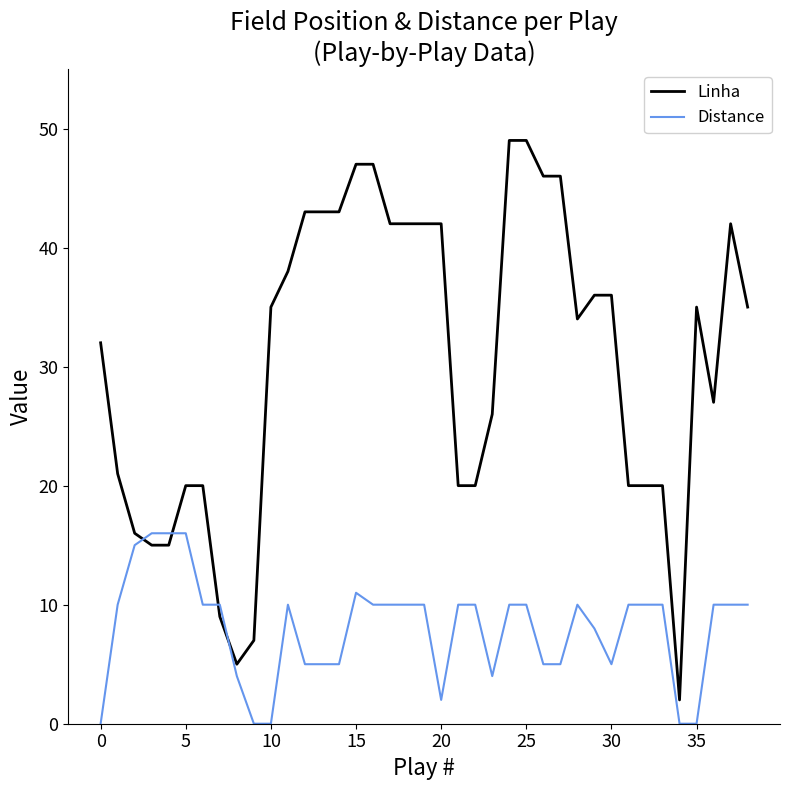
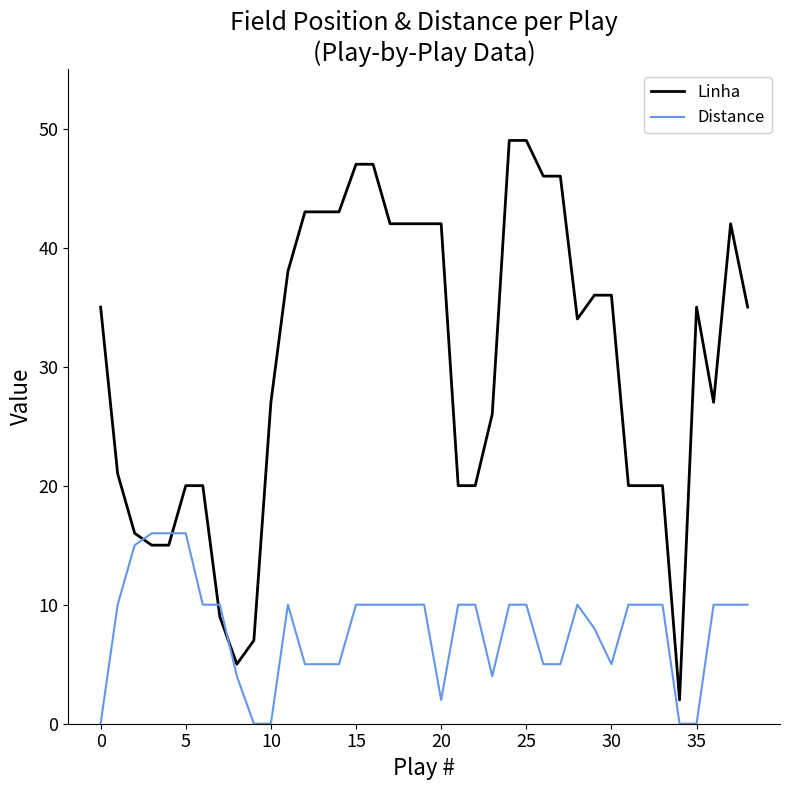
Linha, 0: 32 -> 35
Linha, 10: 35 -> 27
Distance, 15: 11 -> 10
